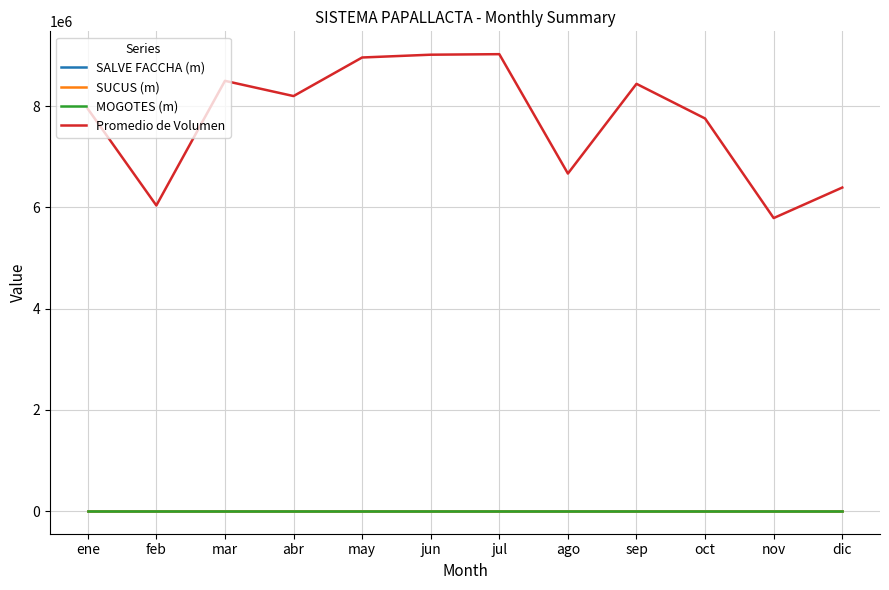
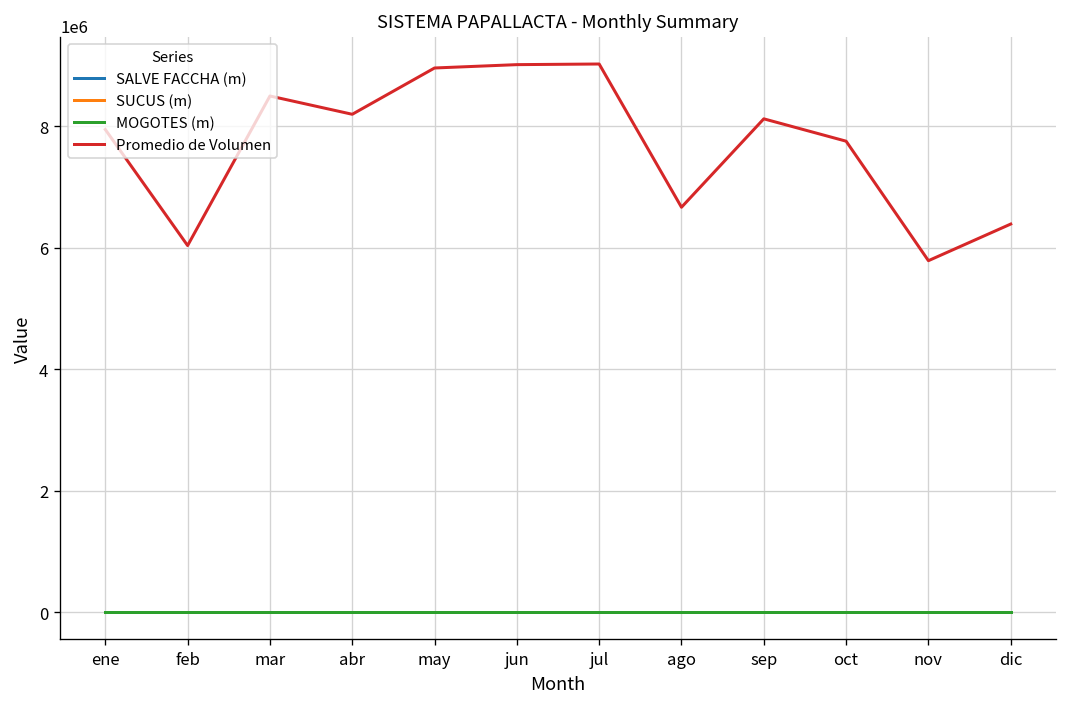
Promedio de Volumen, sep: 8400000 -> 8100000
